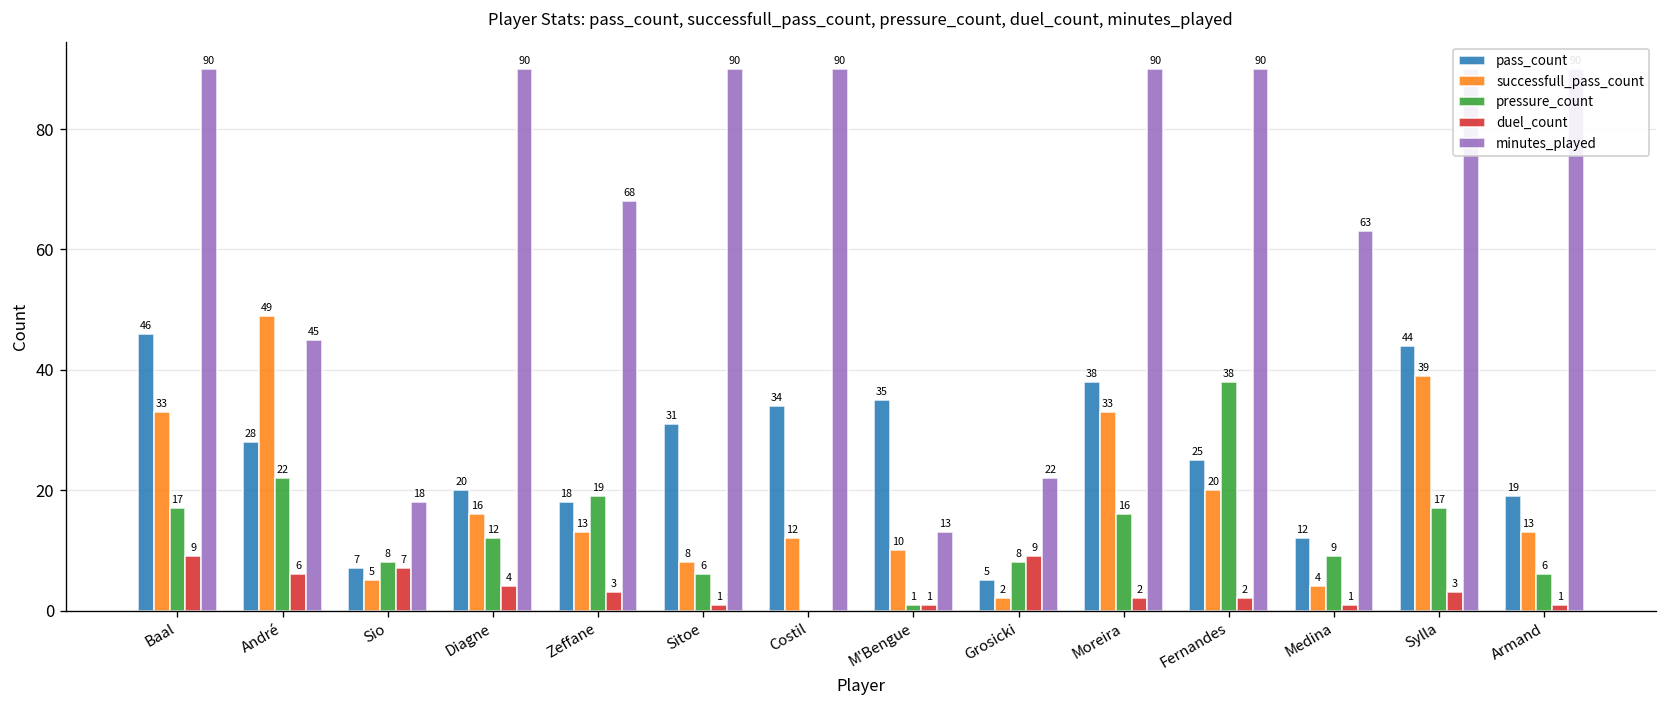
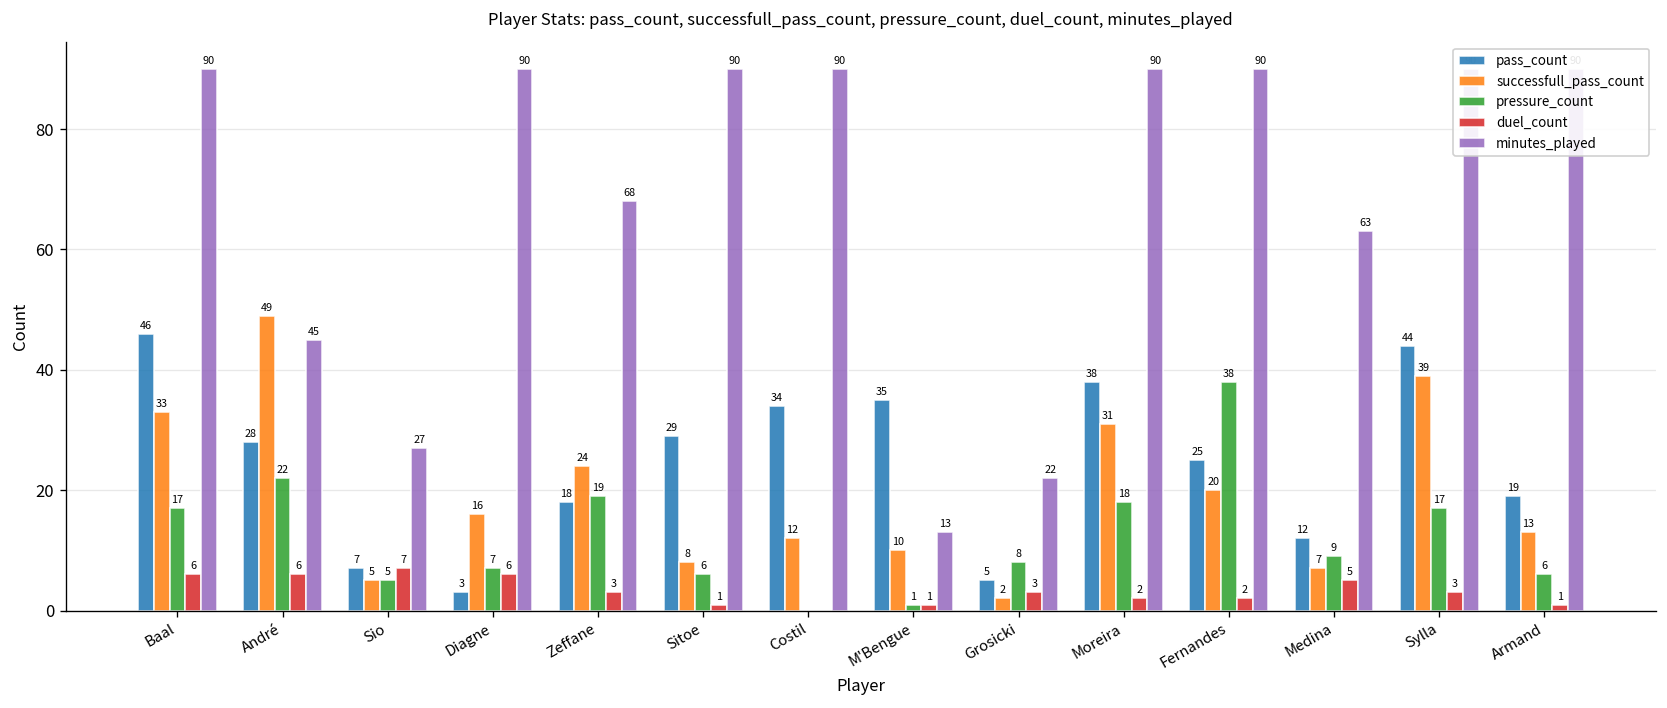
duel_count, Baal: 9 -> 6
pressure_count, Sio: 8 -> 5
minutes_played, Sio: 18 -> 27
pass_count, Diagne: 20 -> 3
pressure_count, Diagne: 12 -> 7
duel_count, Diagne: 4 -> 6
successfull_pass_count, Zeffane: 13 -> 24
pass_count, Sitoe: 31 -> 29
duel_count, Grosicki: 9 -> 3
successfull_pass_count, Moreira: 33 -> 31
pressure_count, Moreira: 16 -> 18
successfull_pass_count, Medina: 4 -> 7
duel_count, Medina: 1 -> 5
